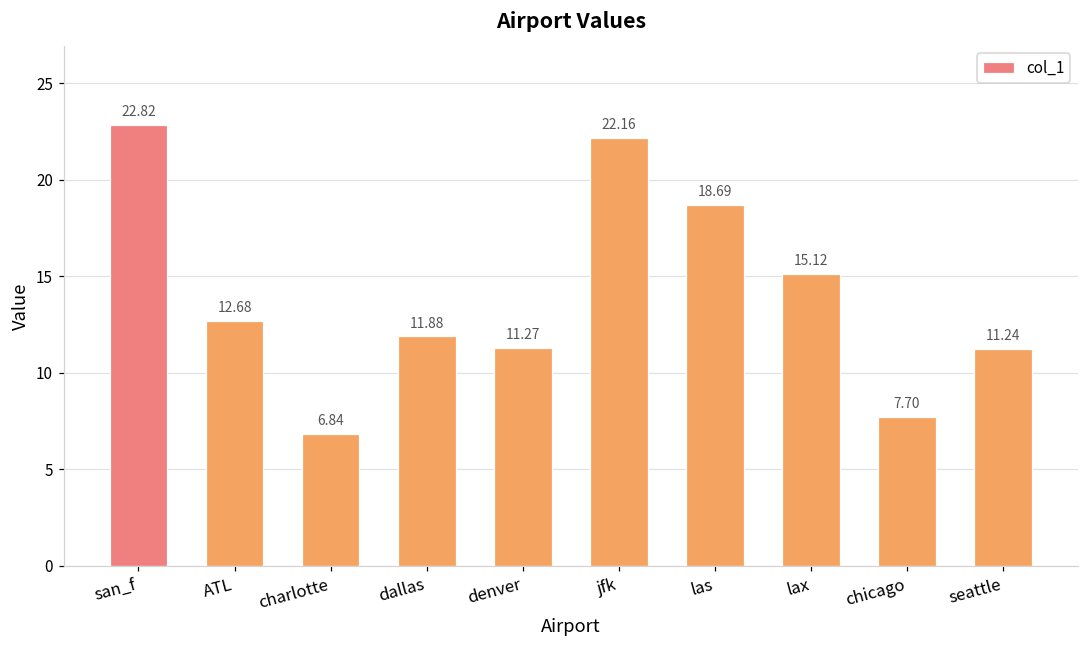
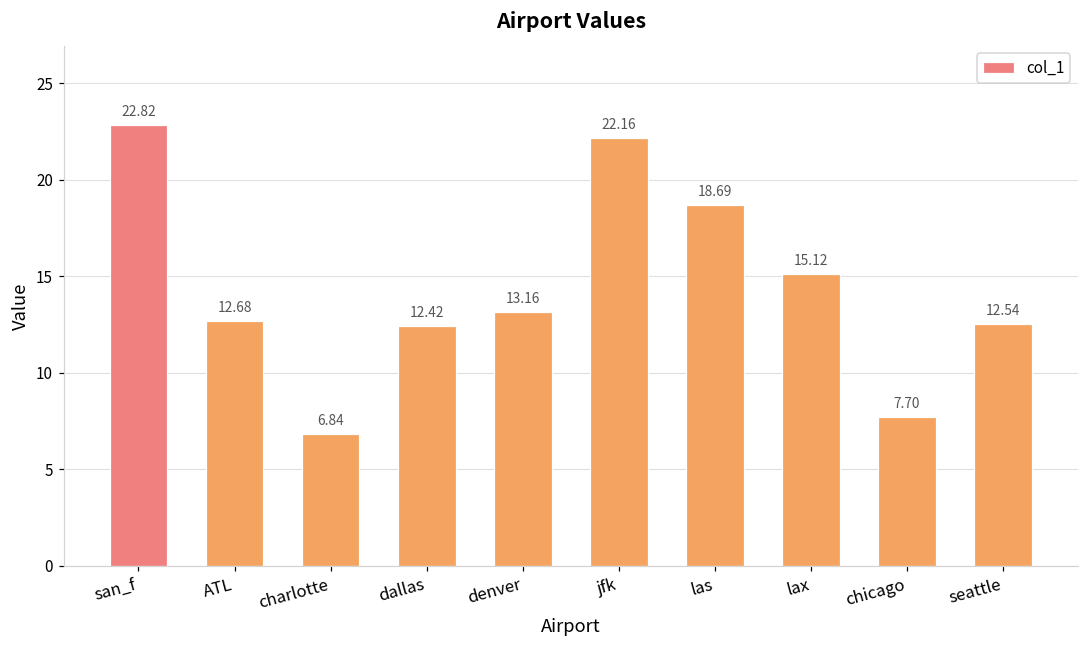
dallas: 11.88 -> 12.42
denver: 11.27 -> 13.16
seattle: 11.24 -> 12.54
